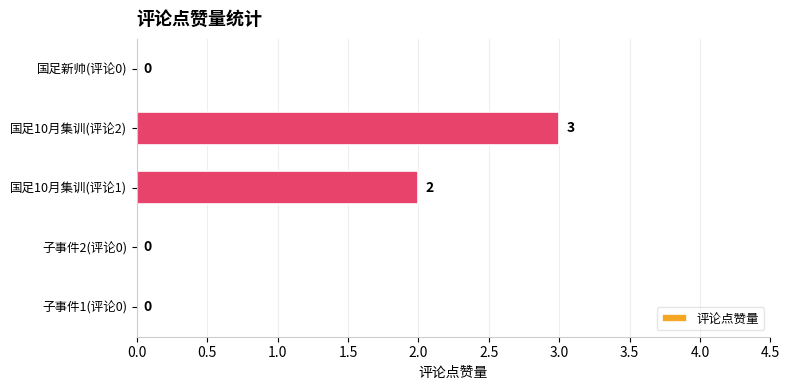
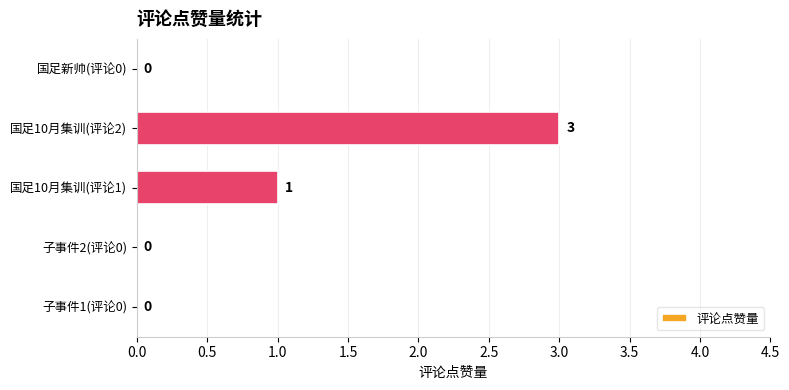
国足10月集训(评论1): 2 -> 1
